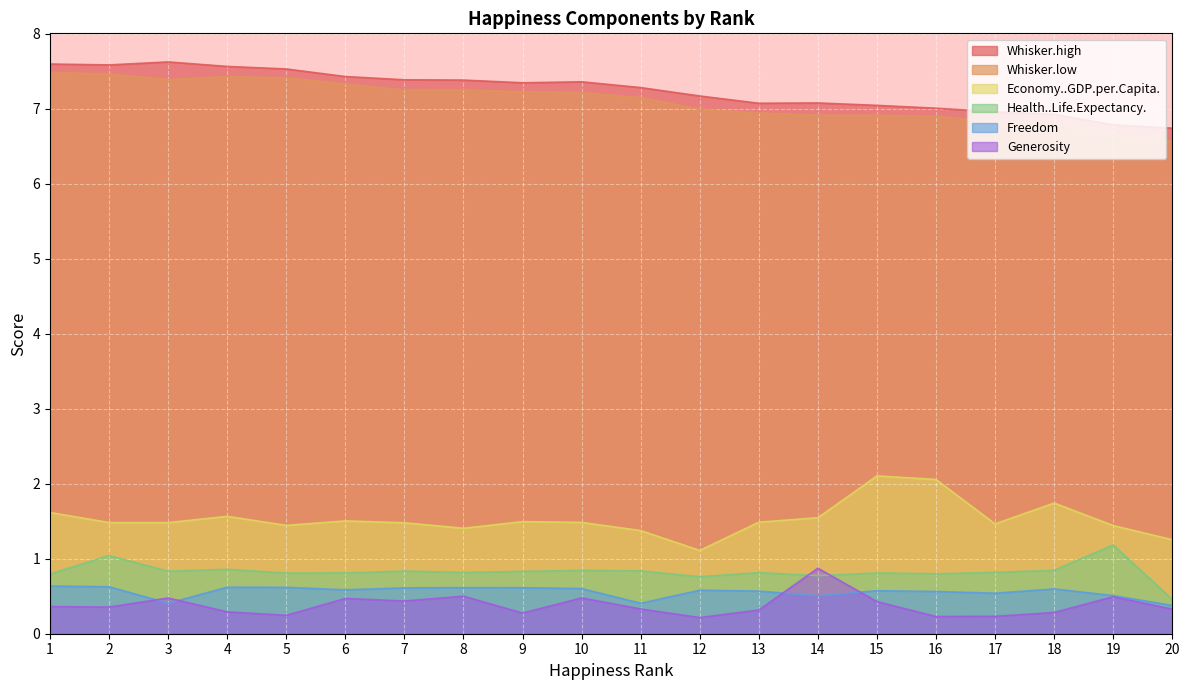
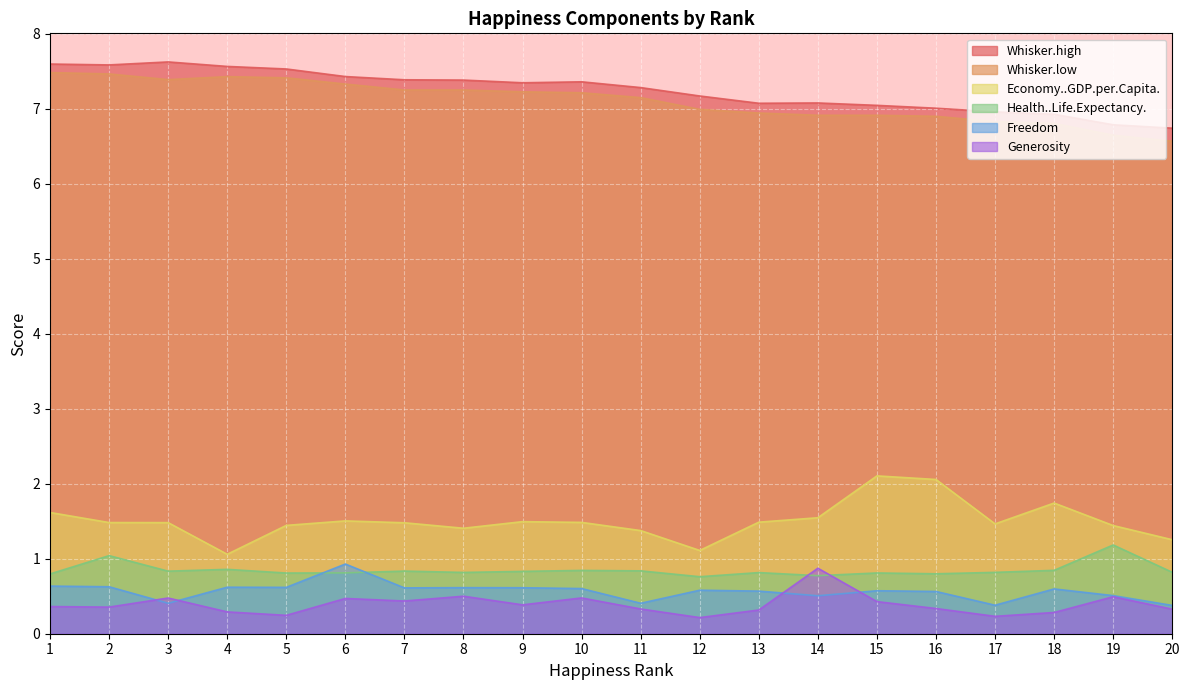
Economy..GDP.per.Capita., 4: 1.6 -> 1.1
Freedom, 6: 0.6 -> 0.9
Generosity, 9: 0.3 -> 0.4
Generosity, 16: 0.2 -> 0.3
Freedom, 17: 0.5 -> 0.4
Health..Life.Expectancy., 20: 0.5 -> 0.8
